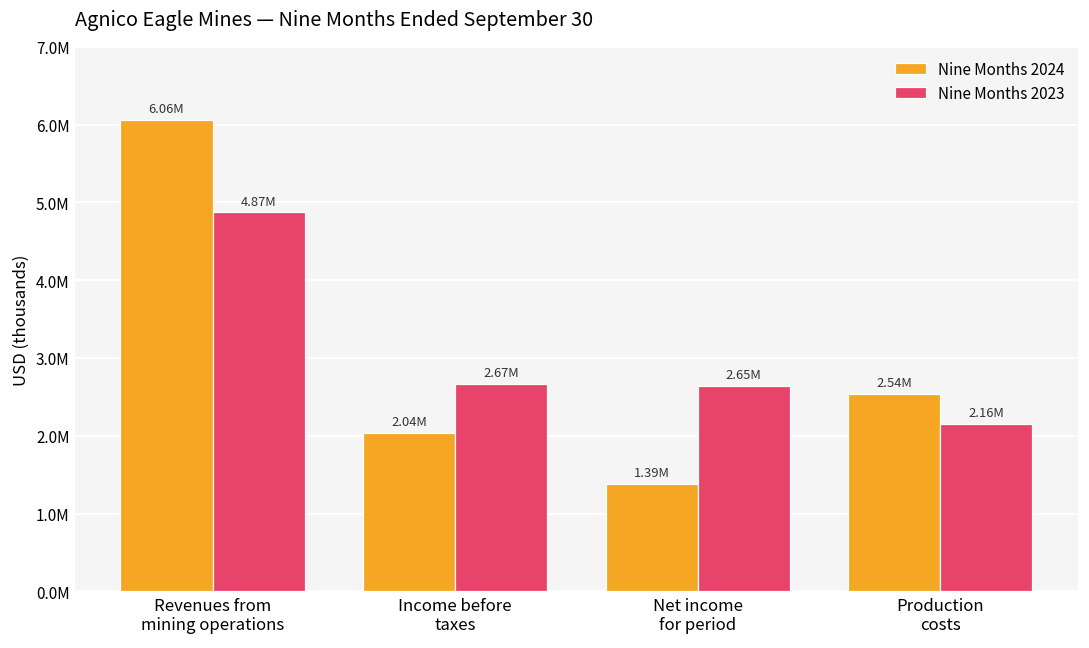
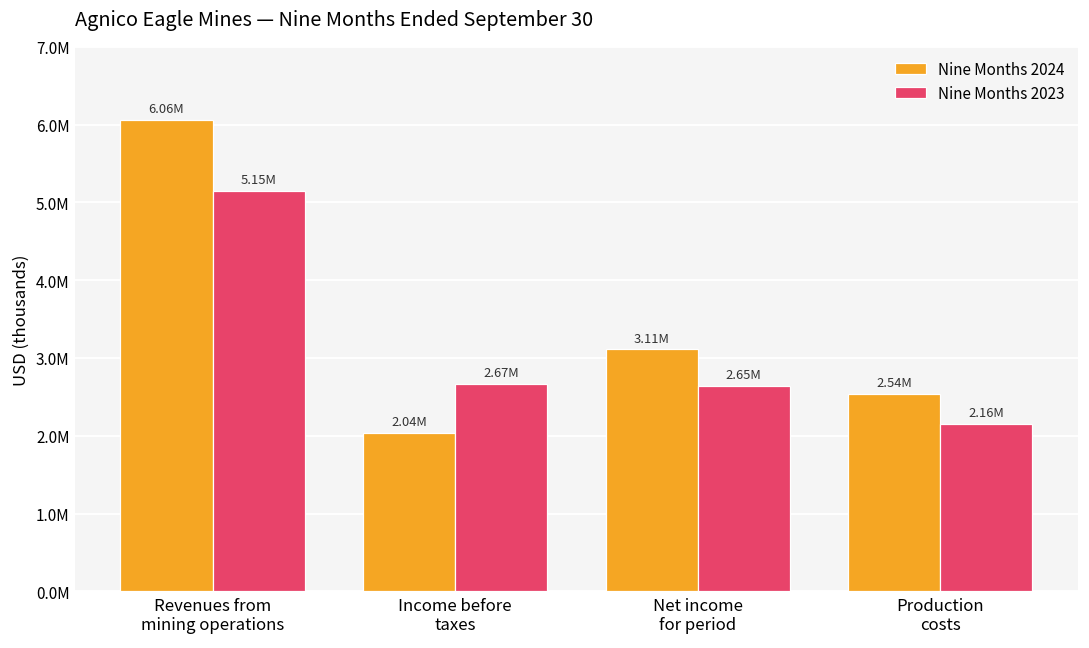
Nine Months 2023, Revenues from mining operations: 4.87M -> 5.15M
Nine Months 2024, Net income for period: 1.39M -> 3.11M
